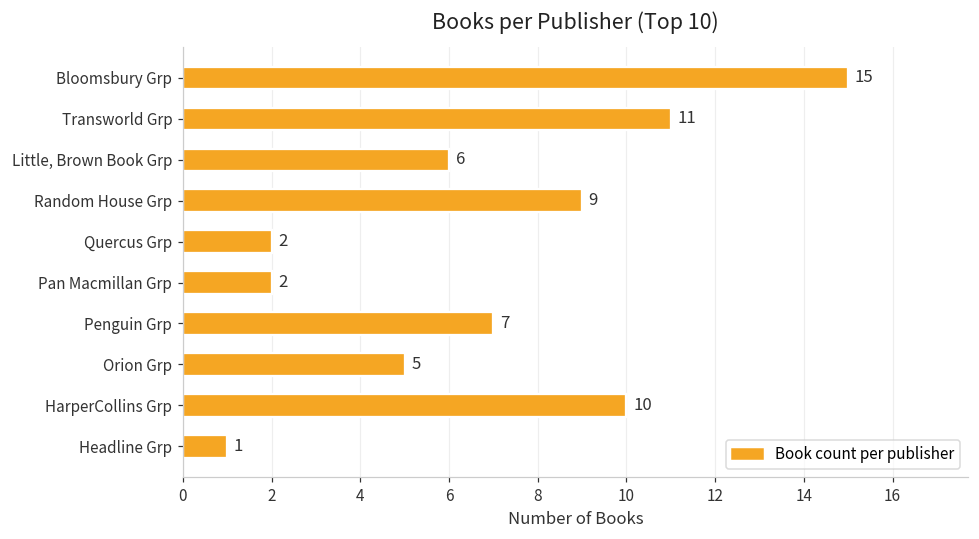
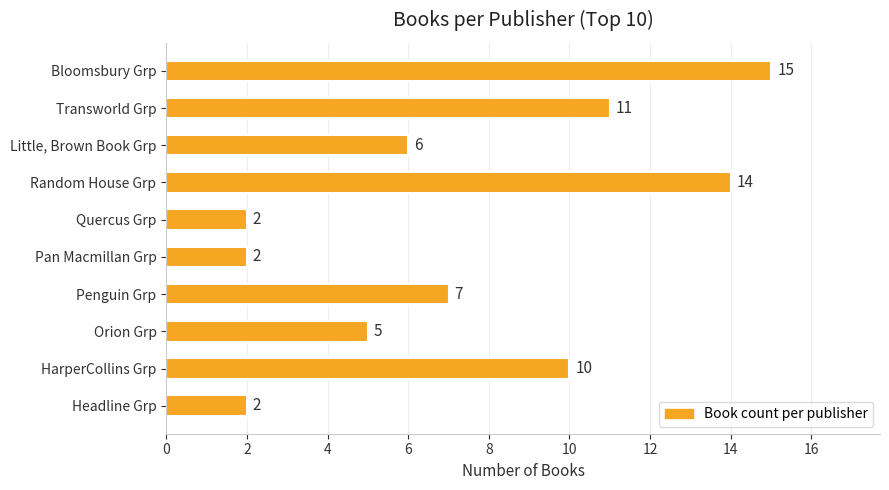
Random House Grp: 9 -> 14
Headline Grp: 1 -> 2
